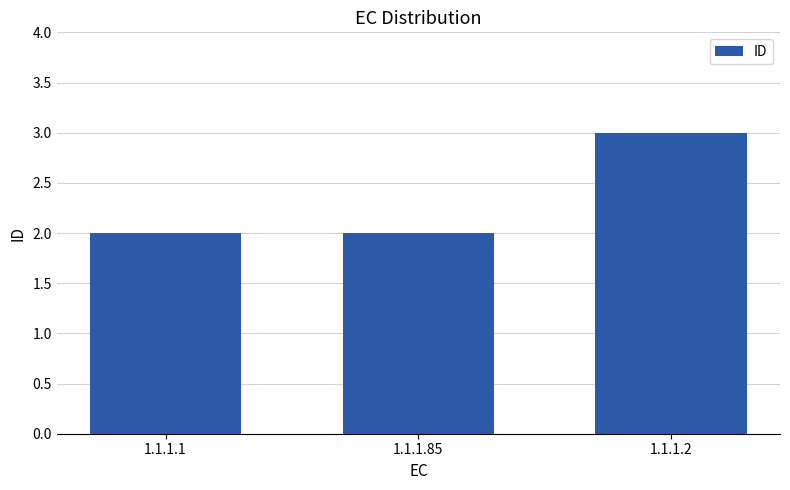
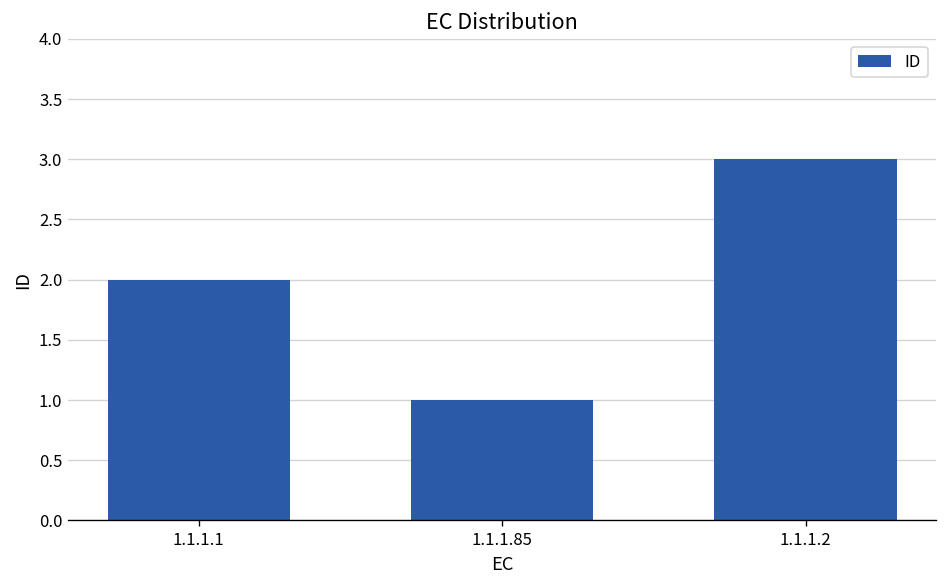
1.1.1.85: 2 -> 1
